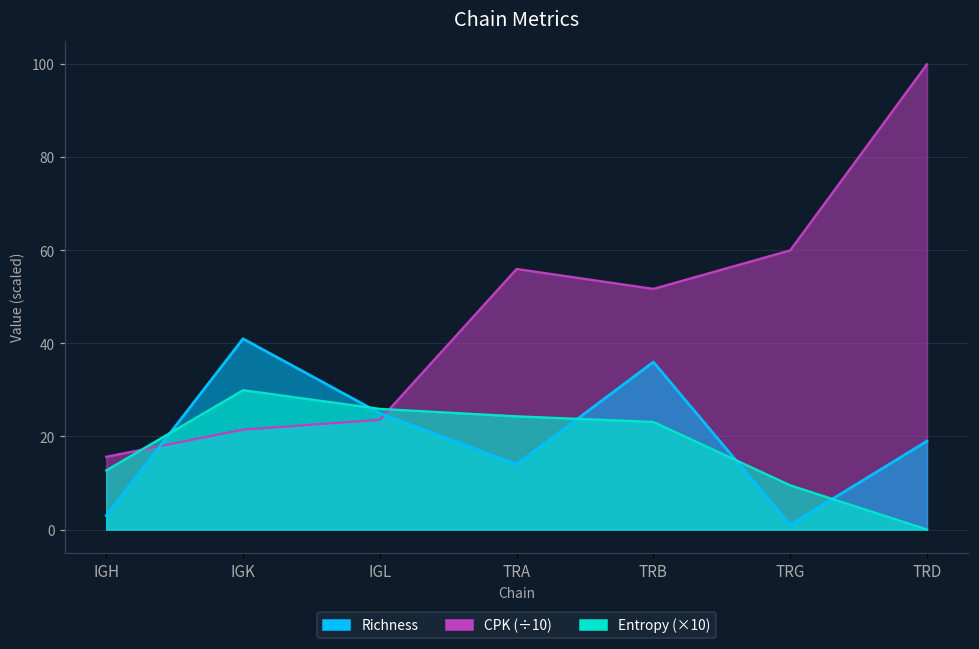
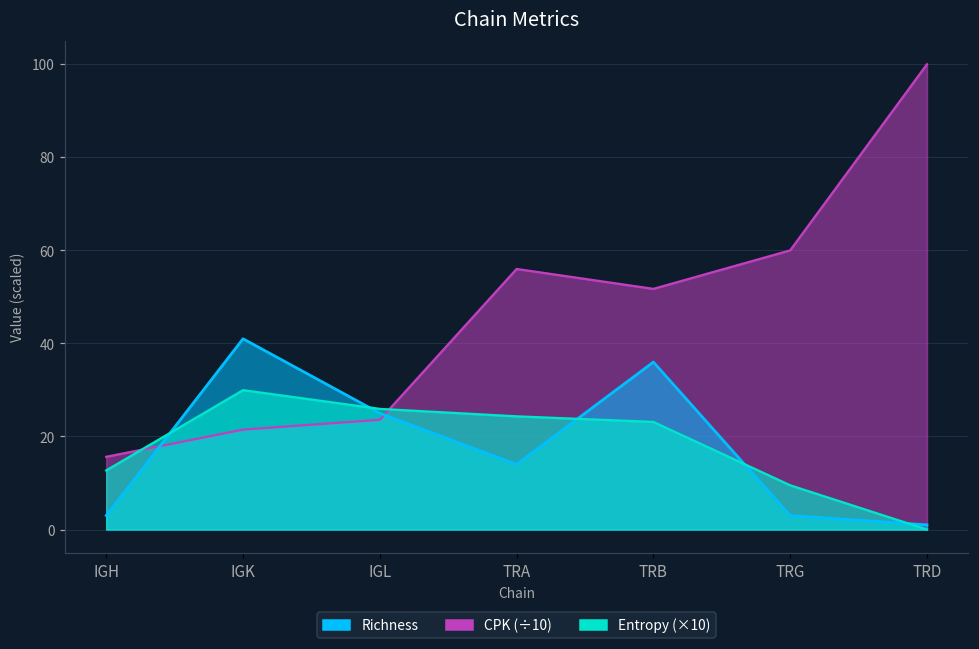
Richness, TRG: 1 -> 3
Richness, TRD: 19 -> 1
